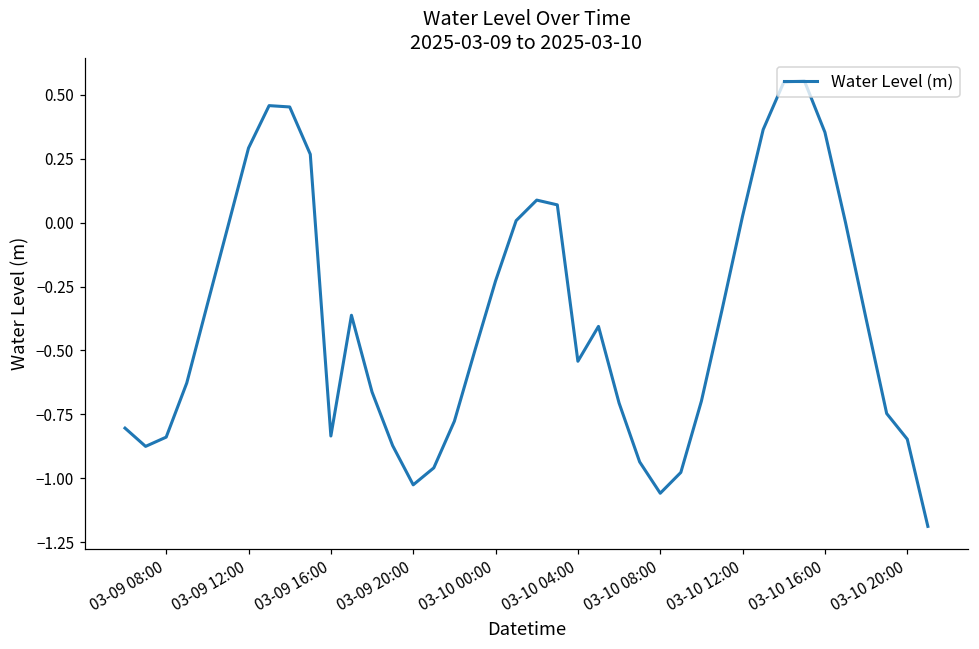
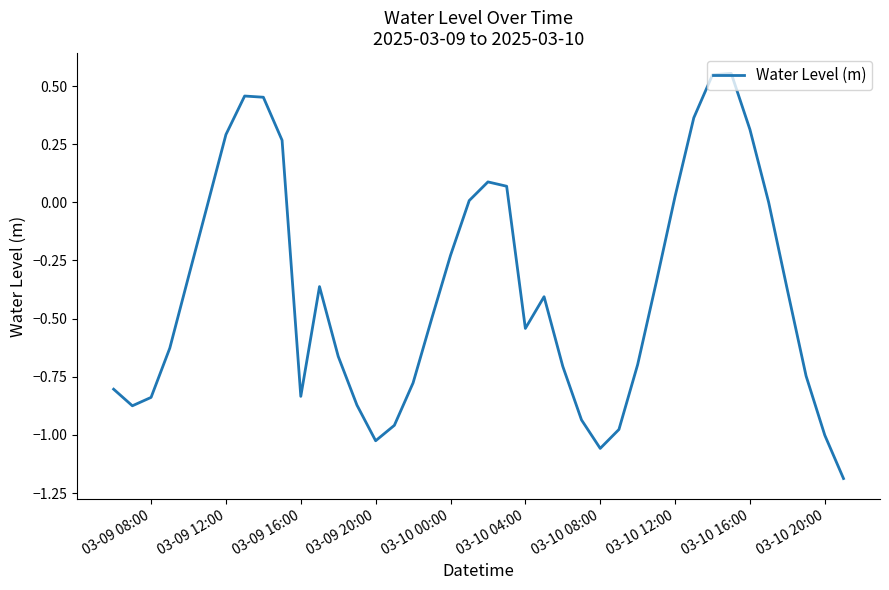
03-10 16:00: 0.35 -> 0.31
03-10 20:00: -0.85 -> -1.00
